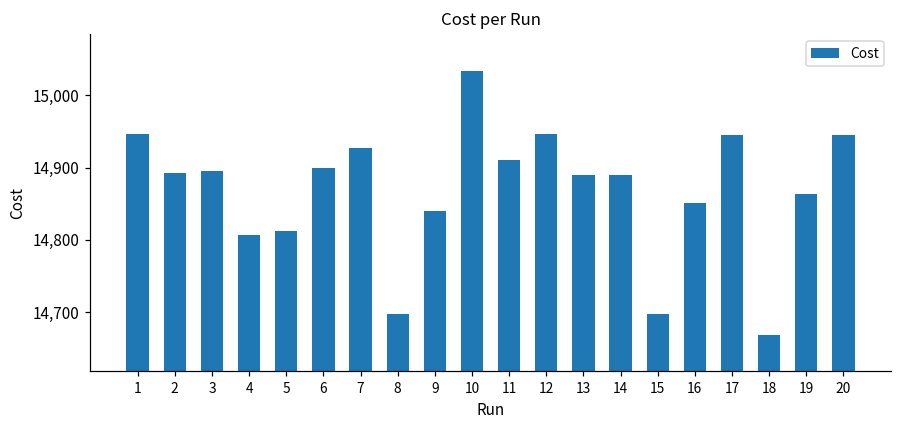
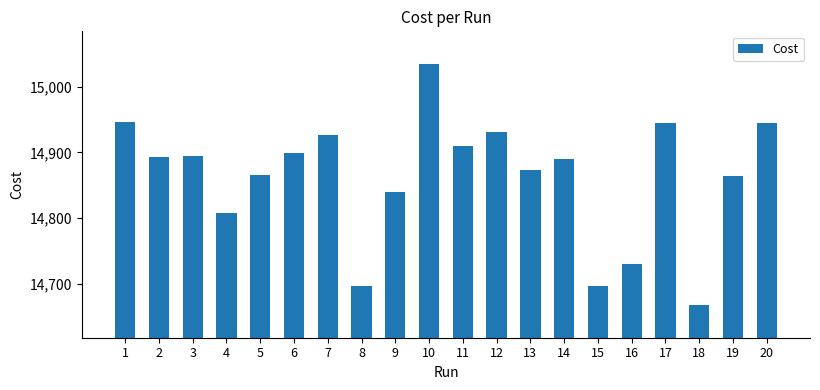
5: 14,810 -> 14,870
12: 14,950 -> 14,930
13: 14,890 -> 14,870
16: 14,850 -> 14,730
